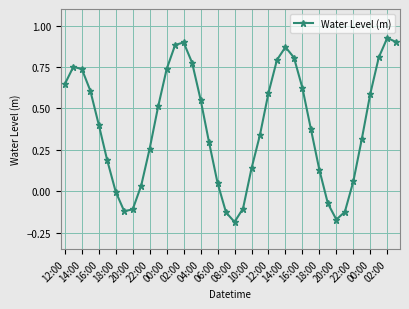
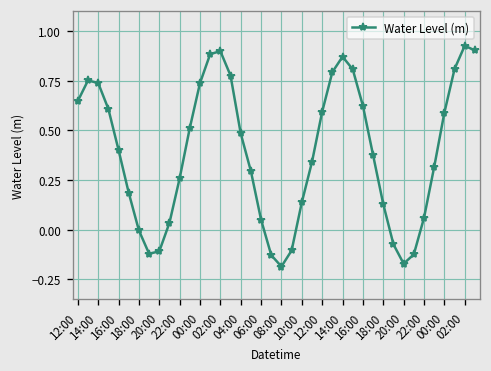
04:00: 0.55 -> 0.48
